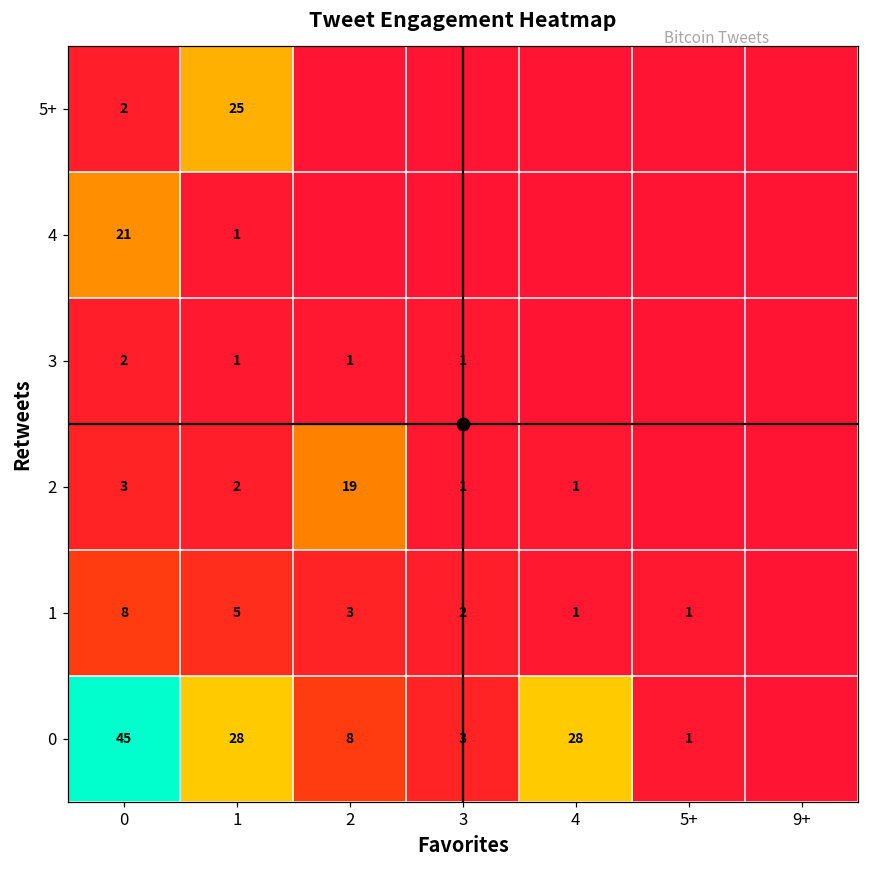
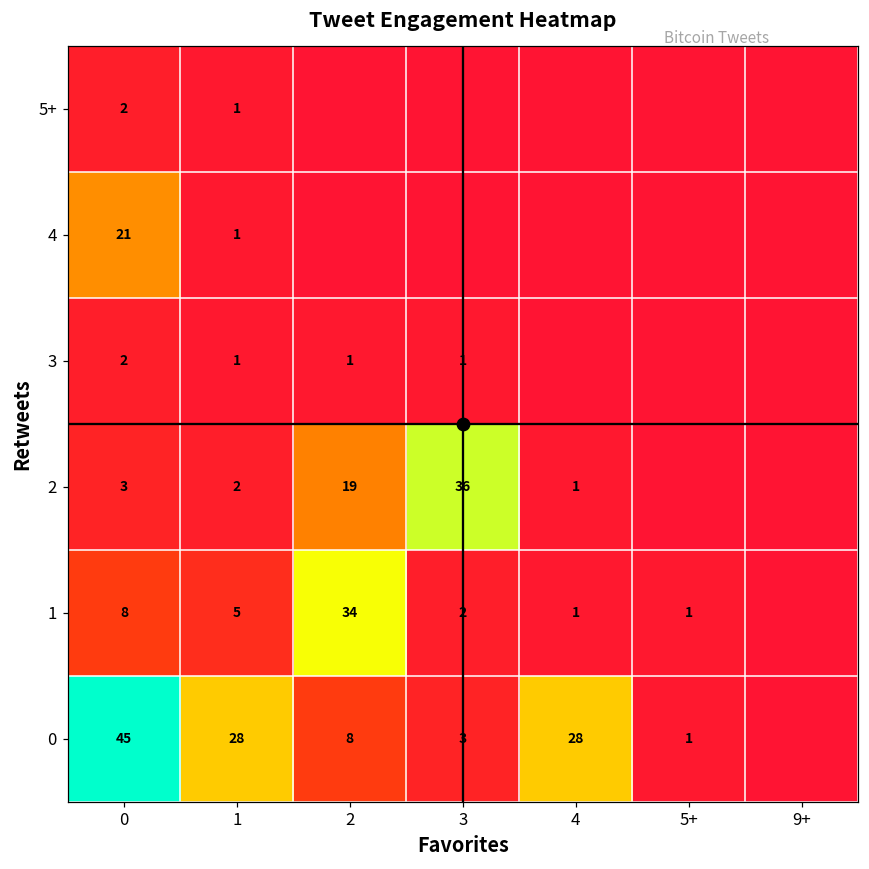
5+, 1: 25 -> 1
2, 3: 1 -> 36
1, 2: 3 -> 34
